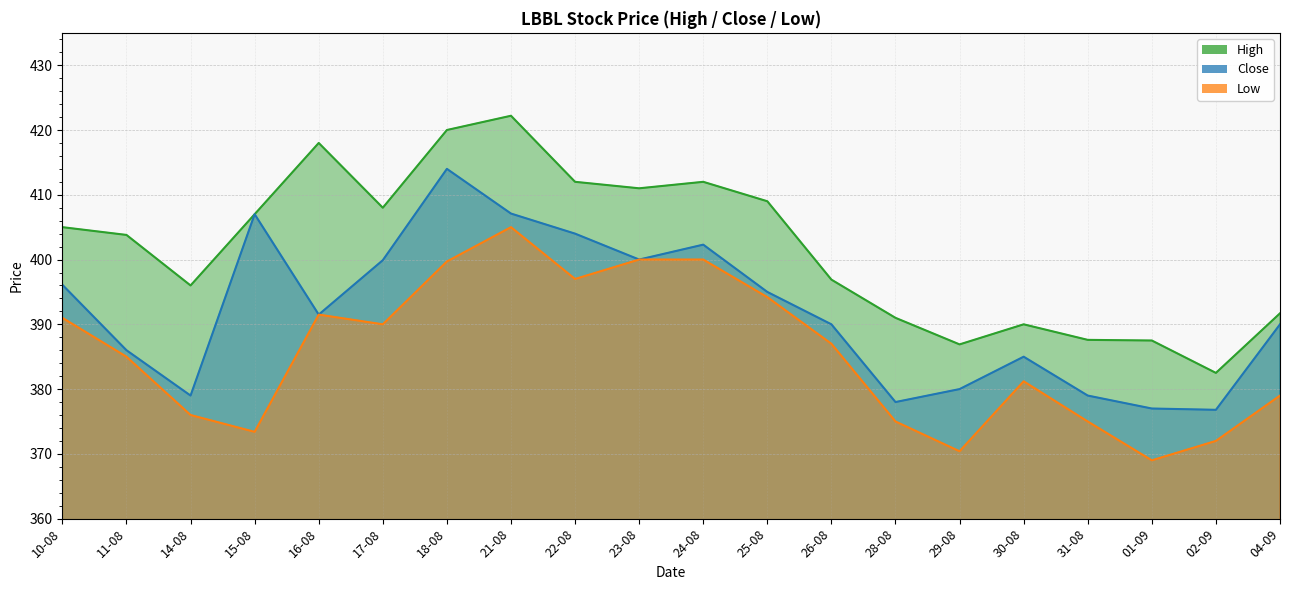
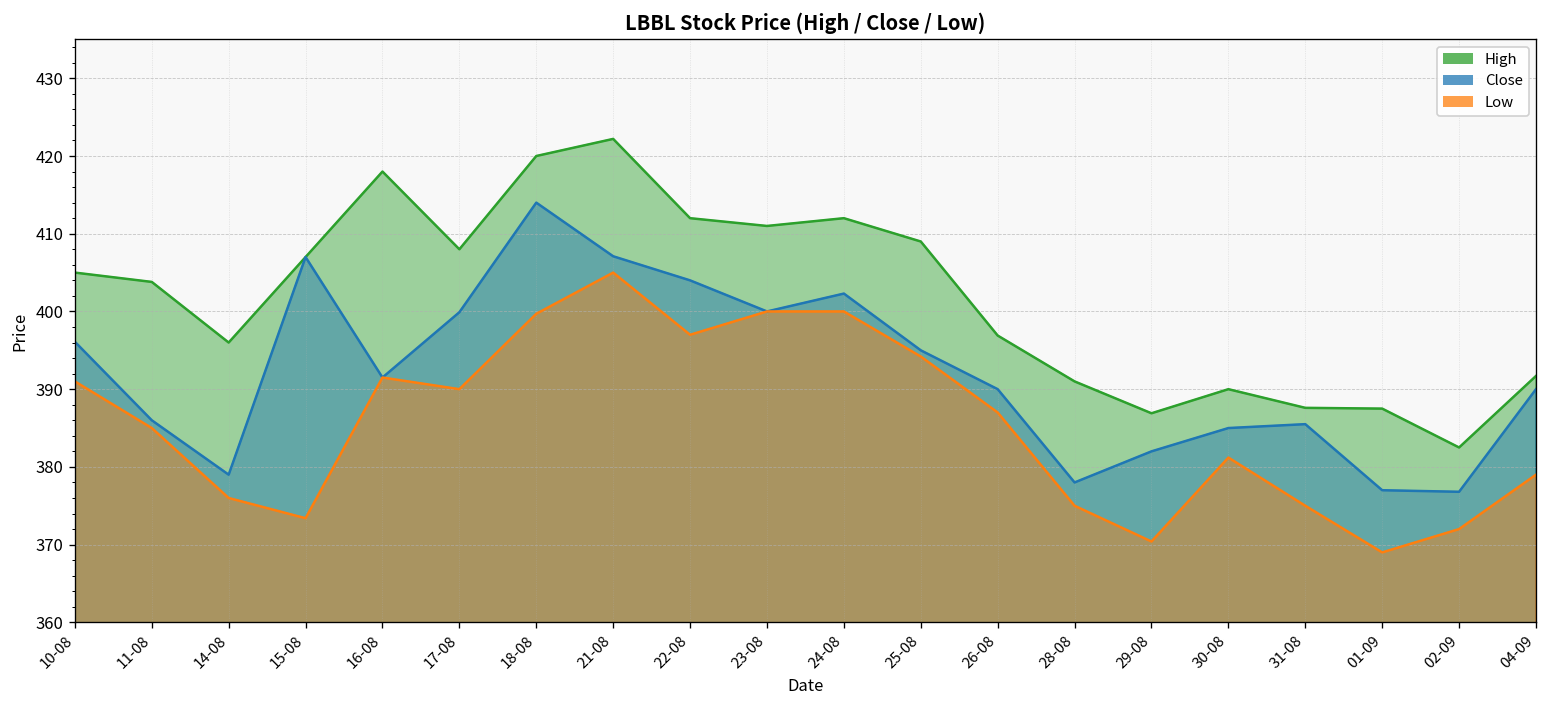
Close, 29-08: 380 -> 382
Close, 31-08: 379 -> 386
